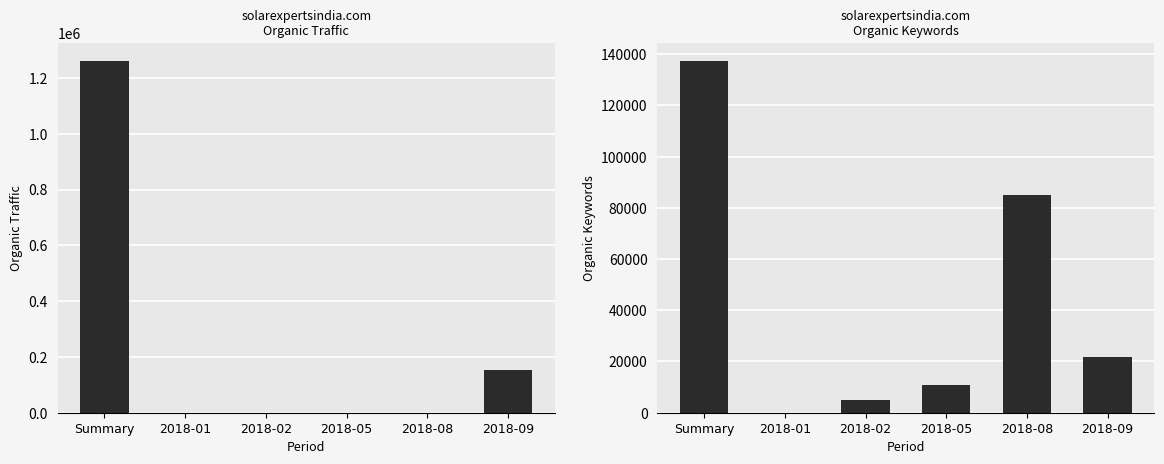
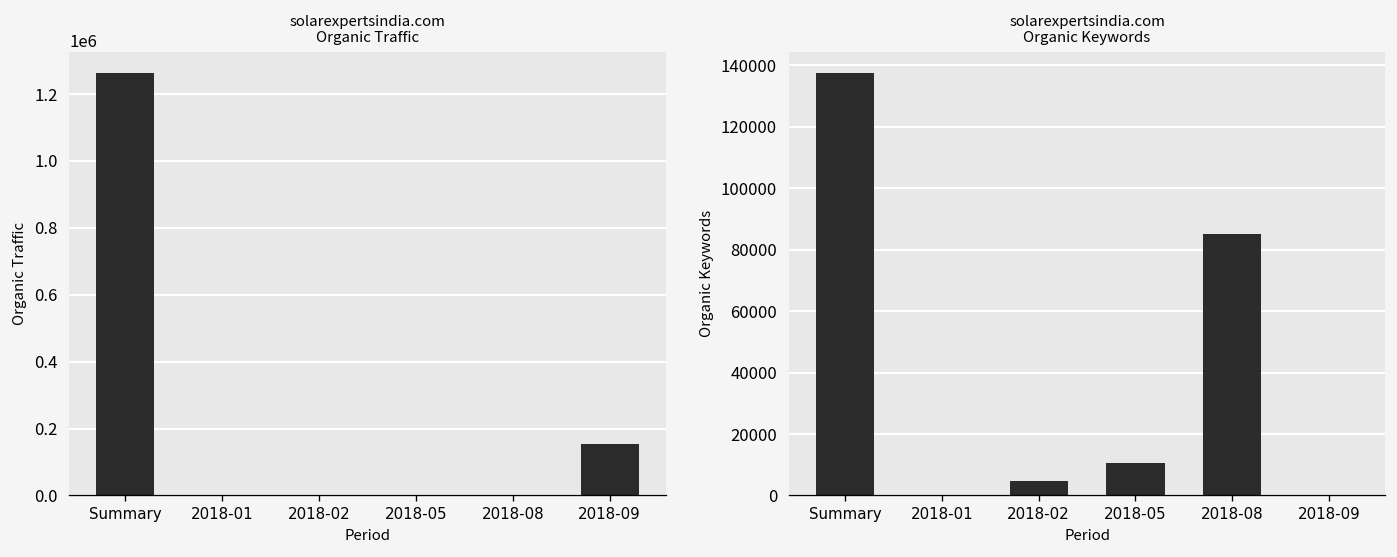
solarexpertsindia.com Organic Keywords, 2018-09: 22000 -> 0
